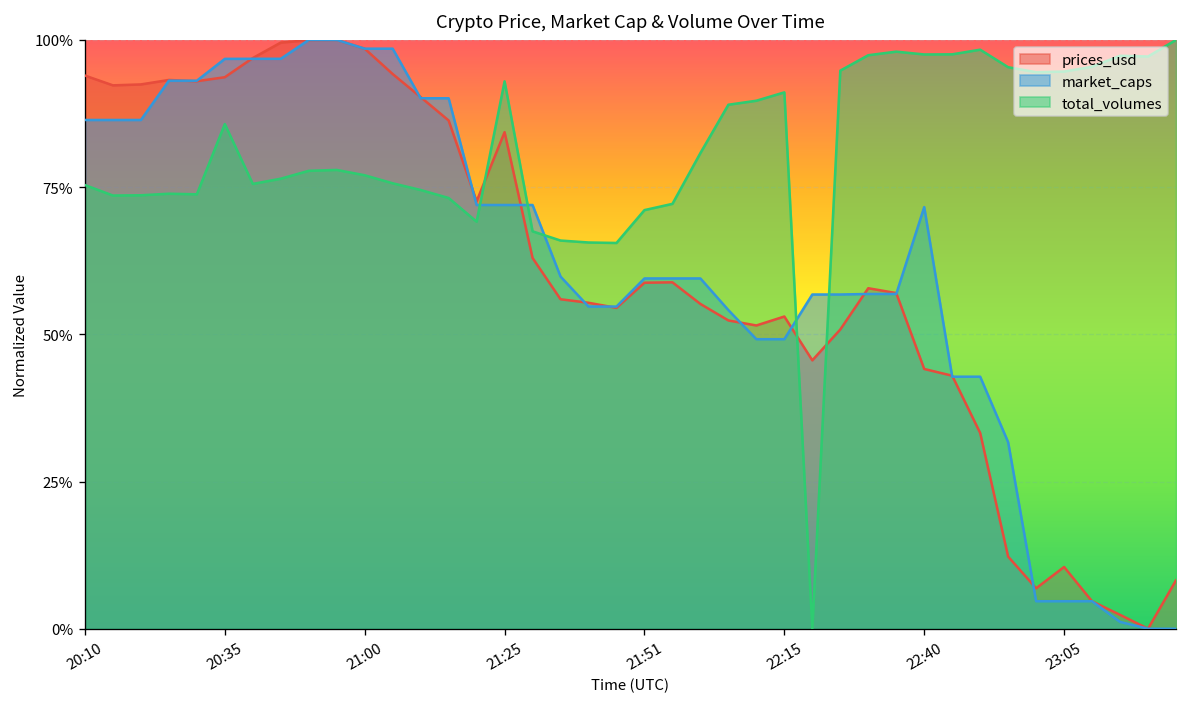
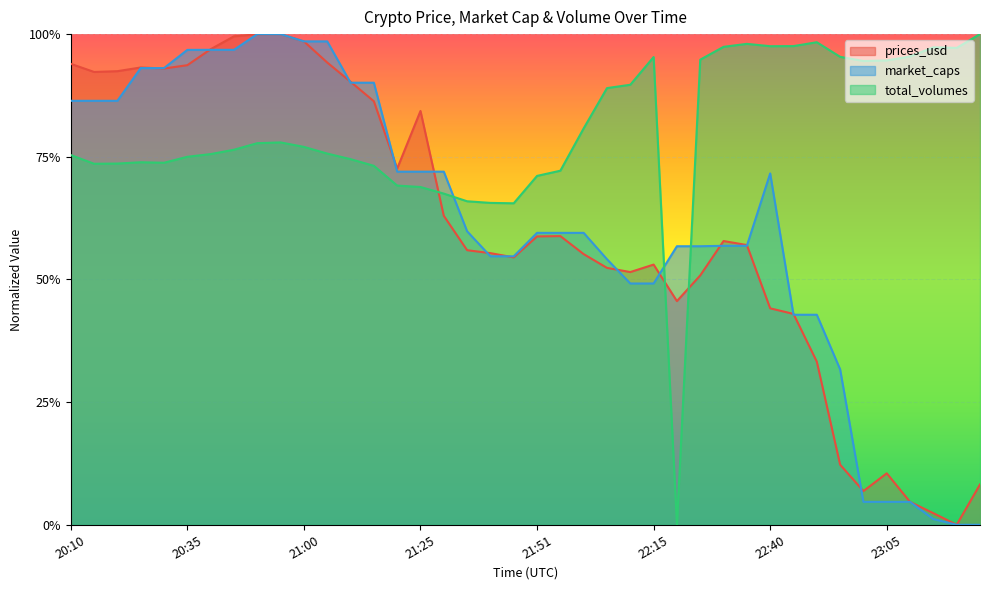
total_volumes, 20:35: 86% -> 75%
total_volumes, 21:25: 93% -> 69%
total_volumes, 22:15: 91% -> 95%
